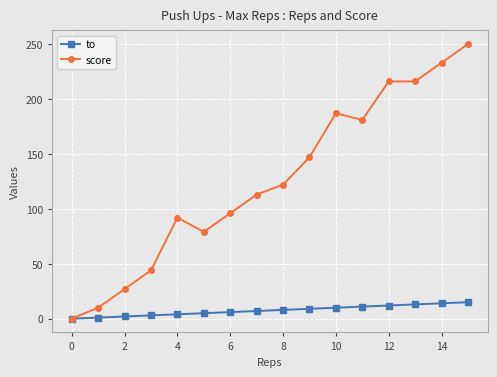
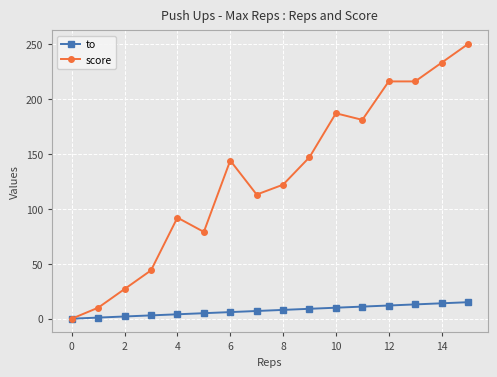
score, 6: 96 -> 144
